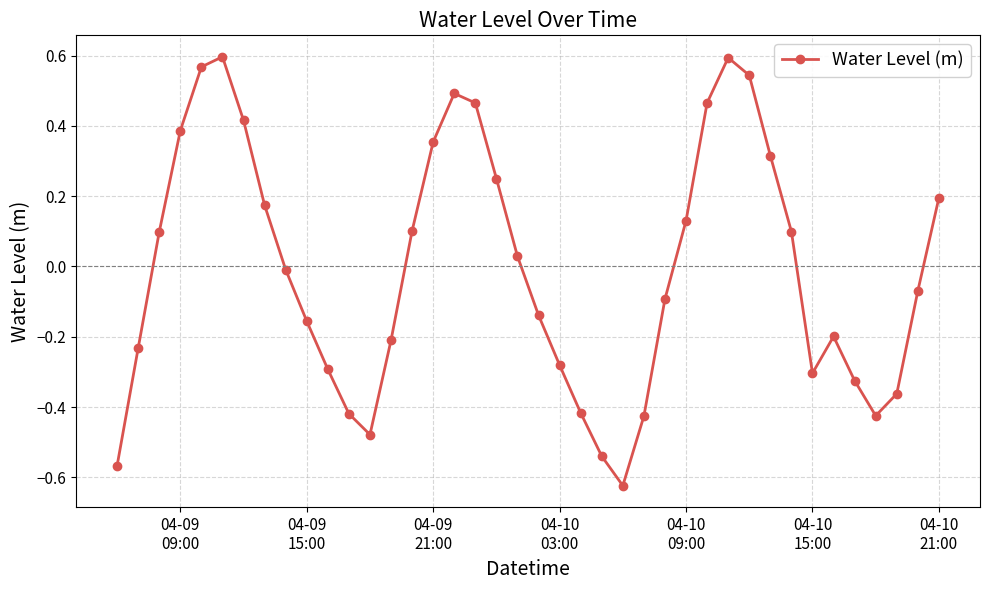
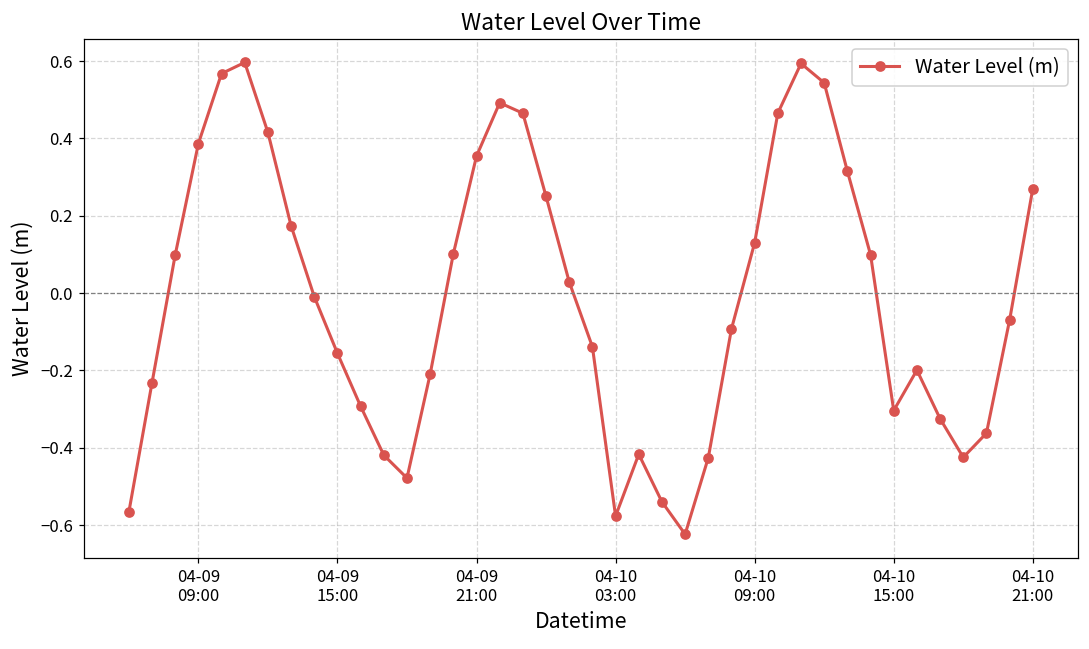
04-10 03:00: -0.28 -> -0.58
04-10 21:00: 0.20 -> 0.27
